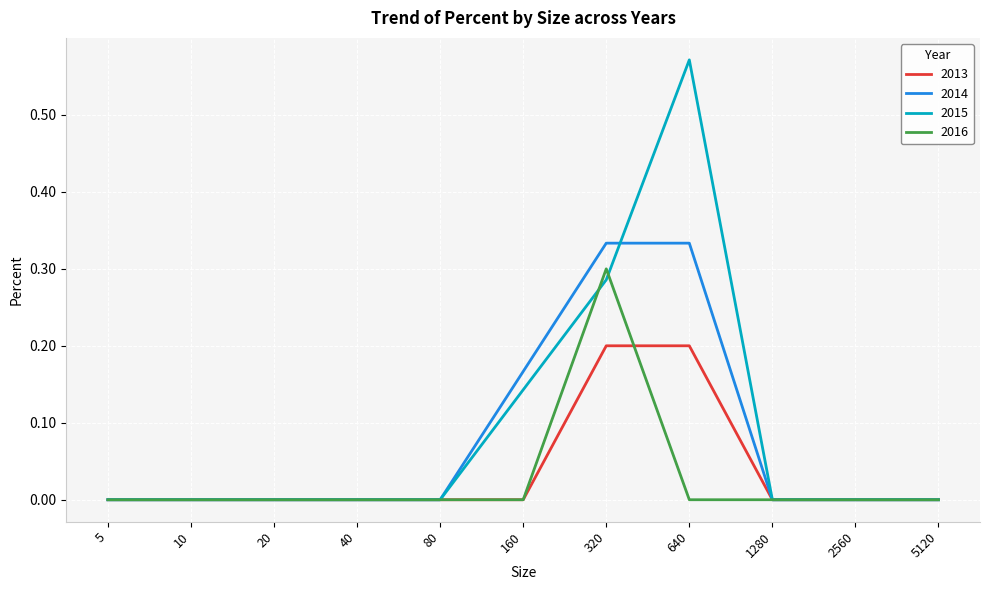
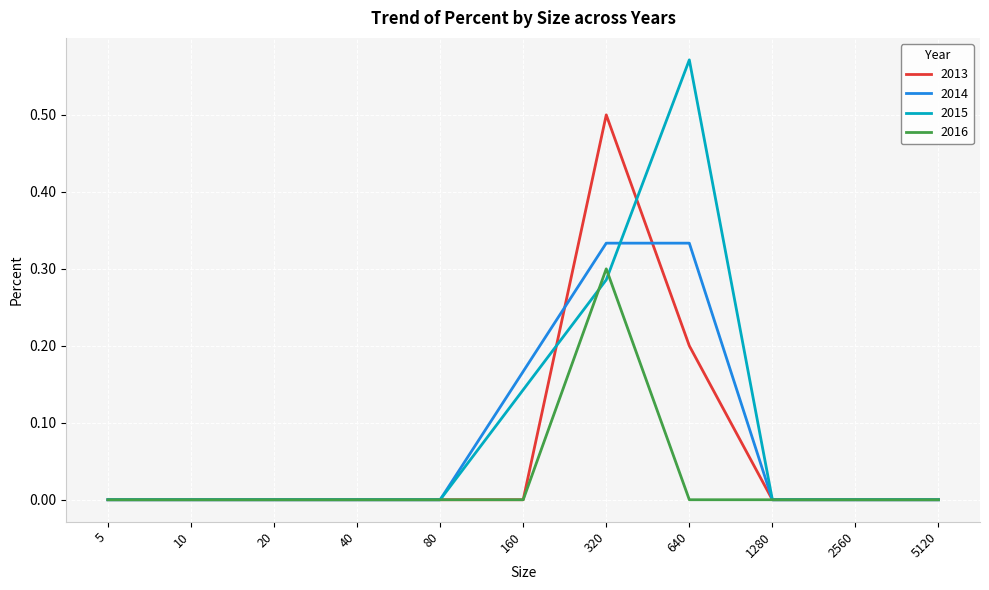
2013, 320: 0.2 -> 0.5
